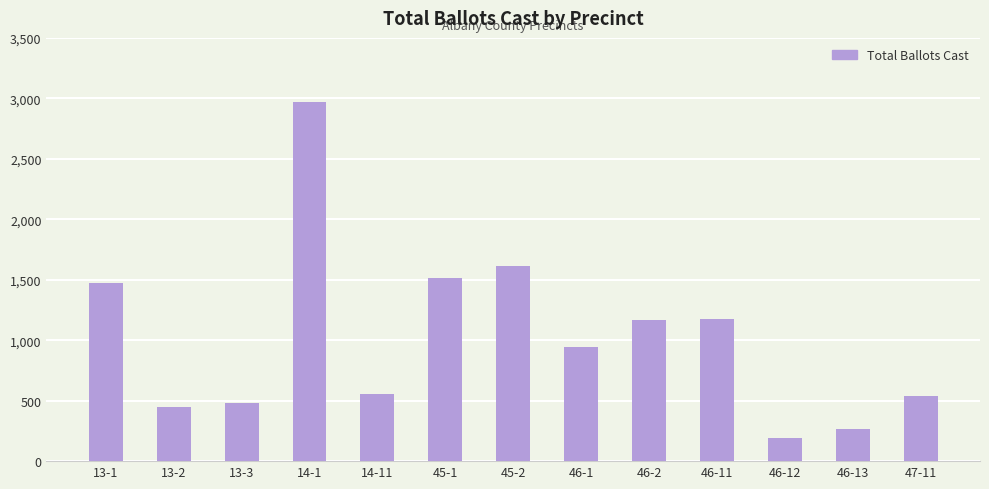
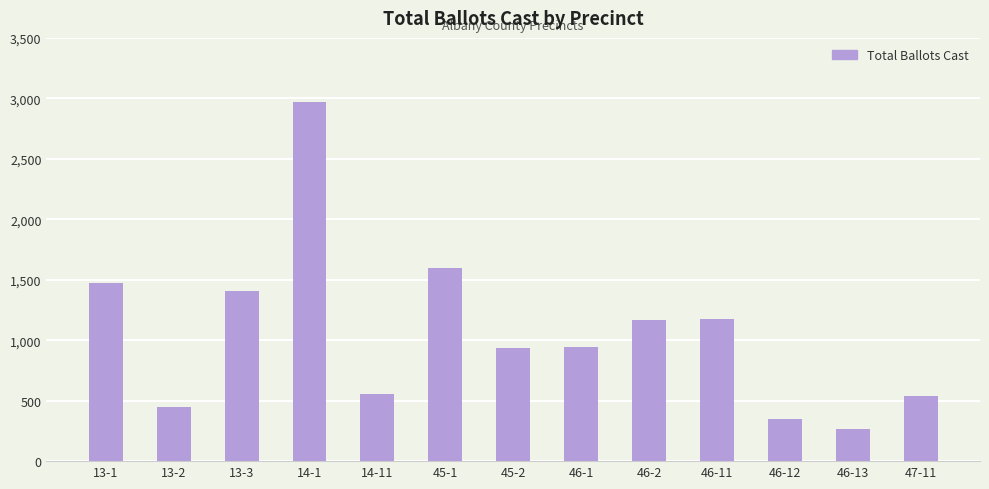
13-3: 480 -> 1,410
45-1: 1,520 -> 1,590
45-2: 1,620 -> 940
46-12: 190 -> 350
